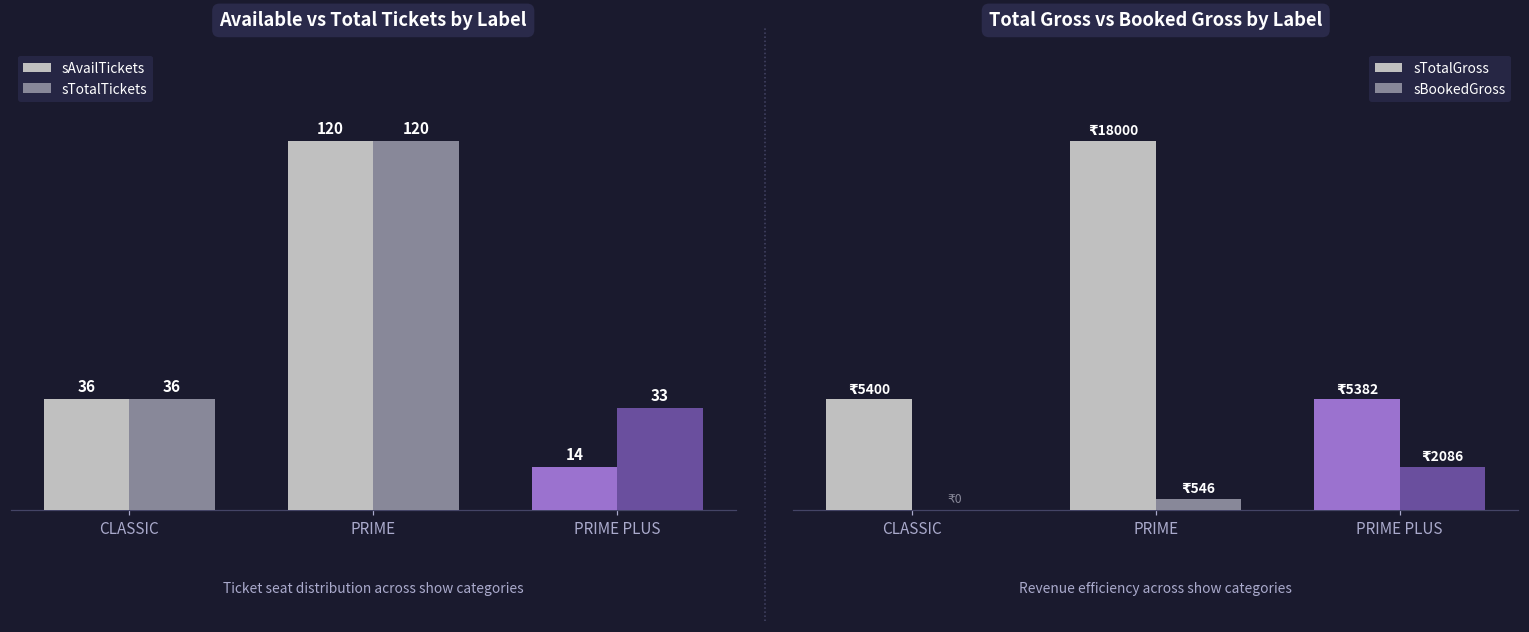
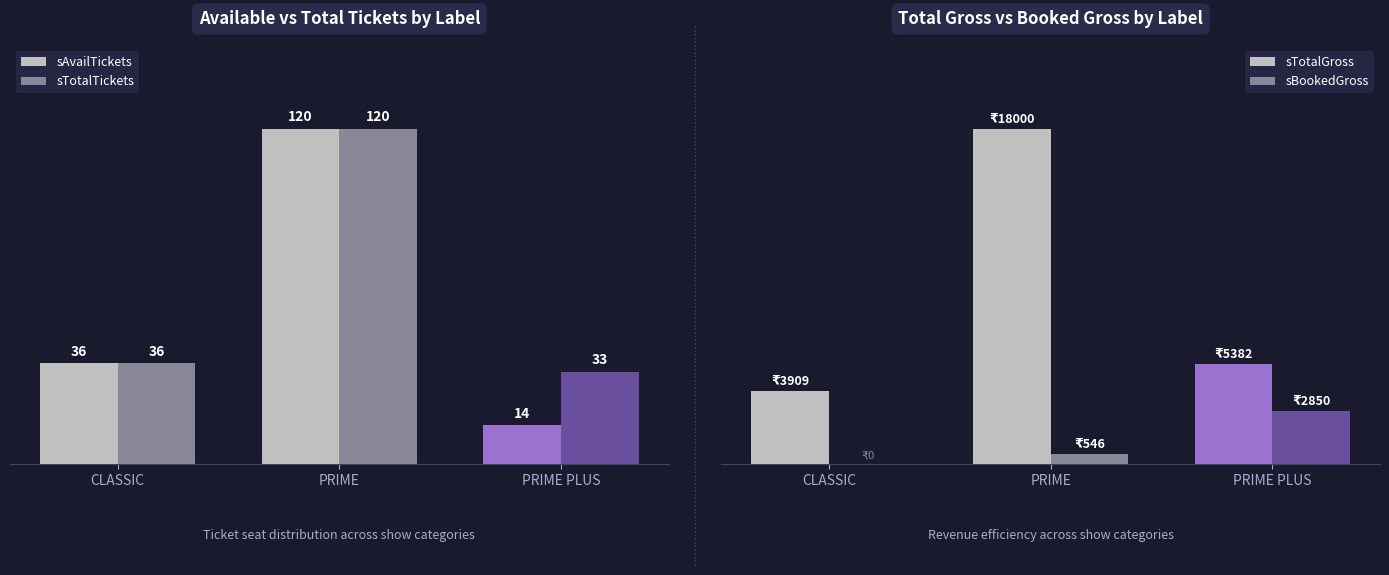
Total Gross vs Booked Gross by Label, sTotalGross, CLASSIC: 5400 -> 3909
Total Gross vs Booked Gross by Label, sBookedGross, PRIME PLUS: 2086 -> 2850
